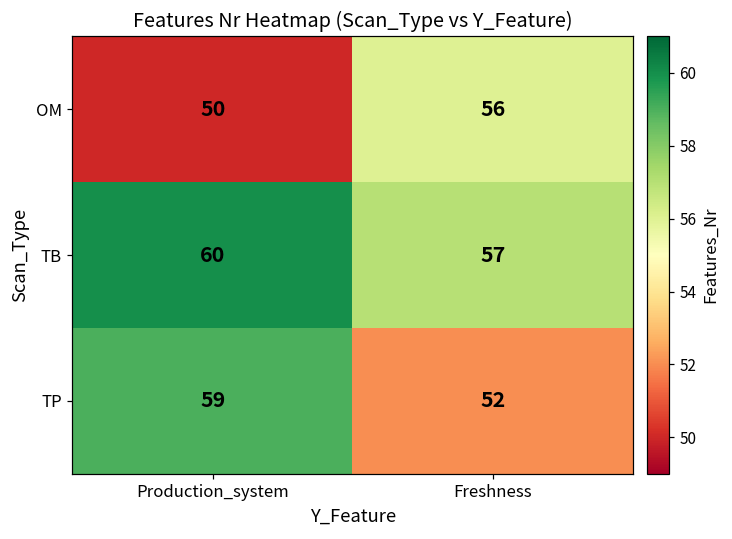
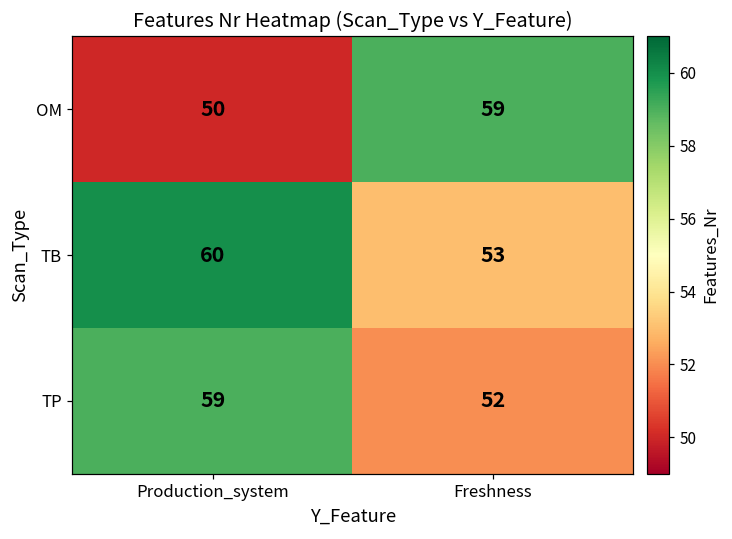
OM, Freshness: 56 -> 59
TB, Freshness: 57 -> 53
